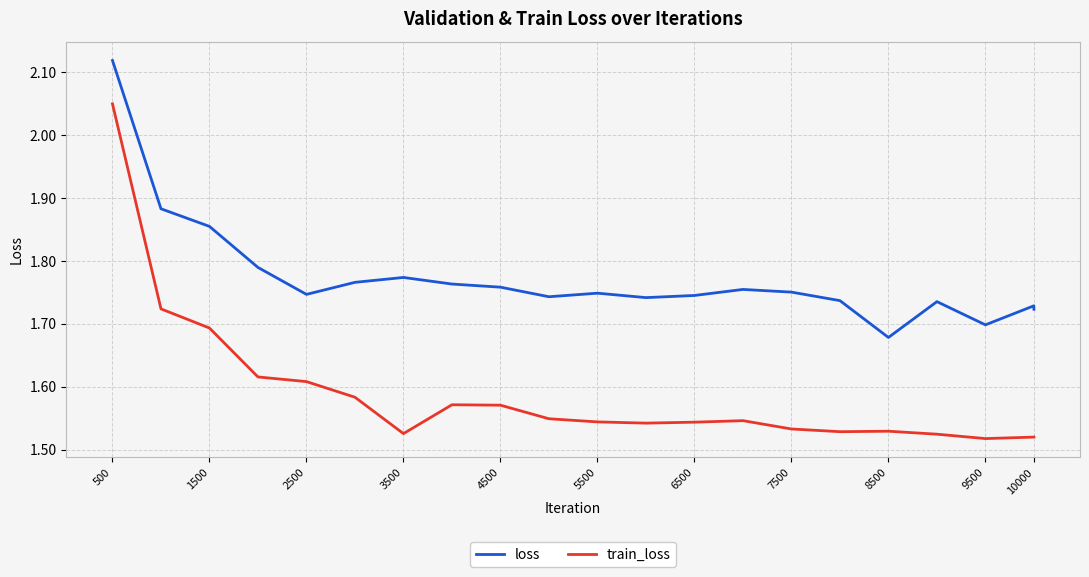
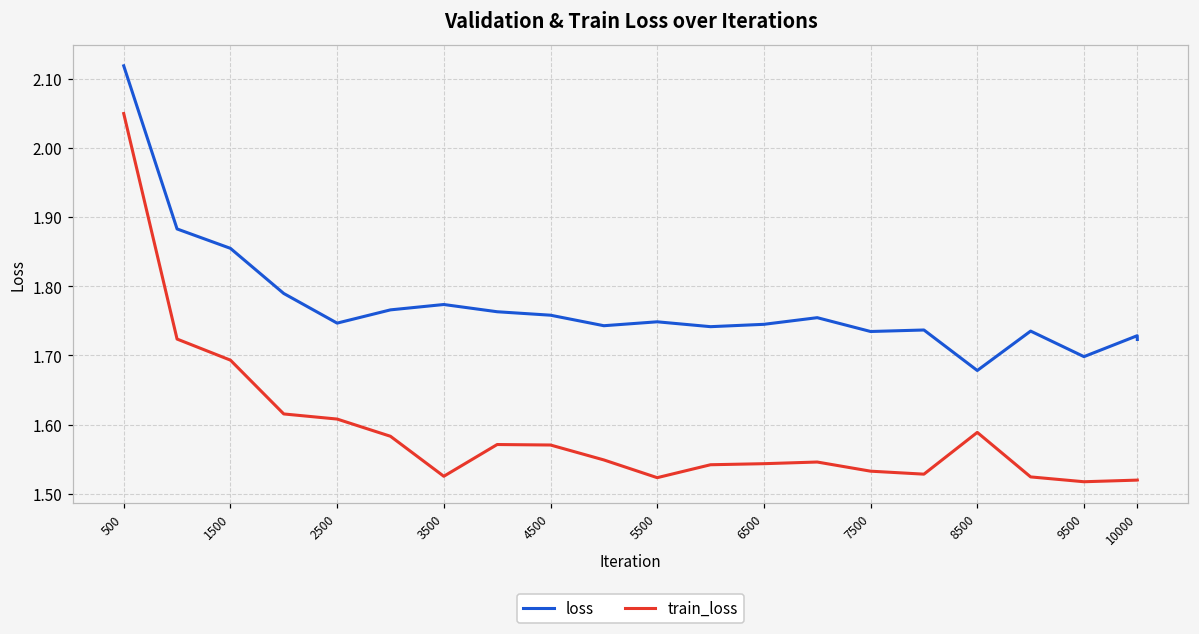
train_loss, 5500: 1.54 -> 1.52
loss, 7500: 1.75 -> 1.73
train_loss, 8500: 1.53 -> 1.59
